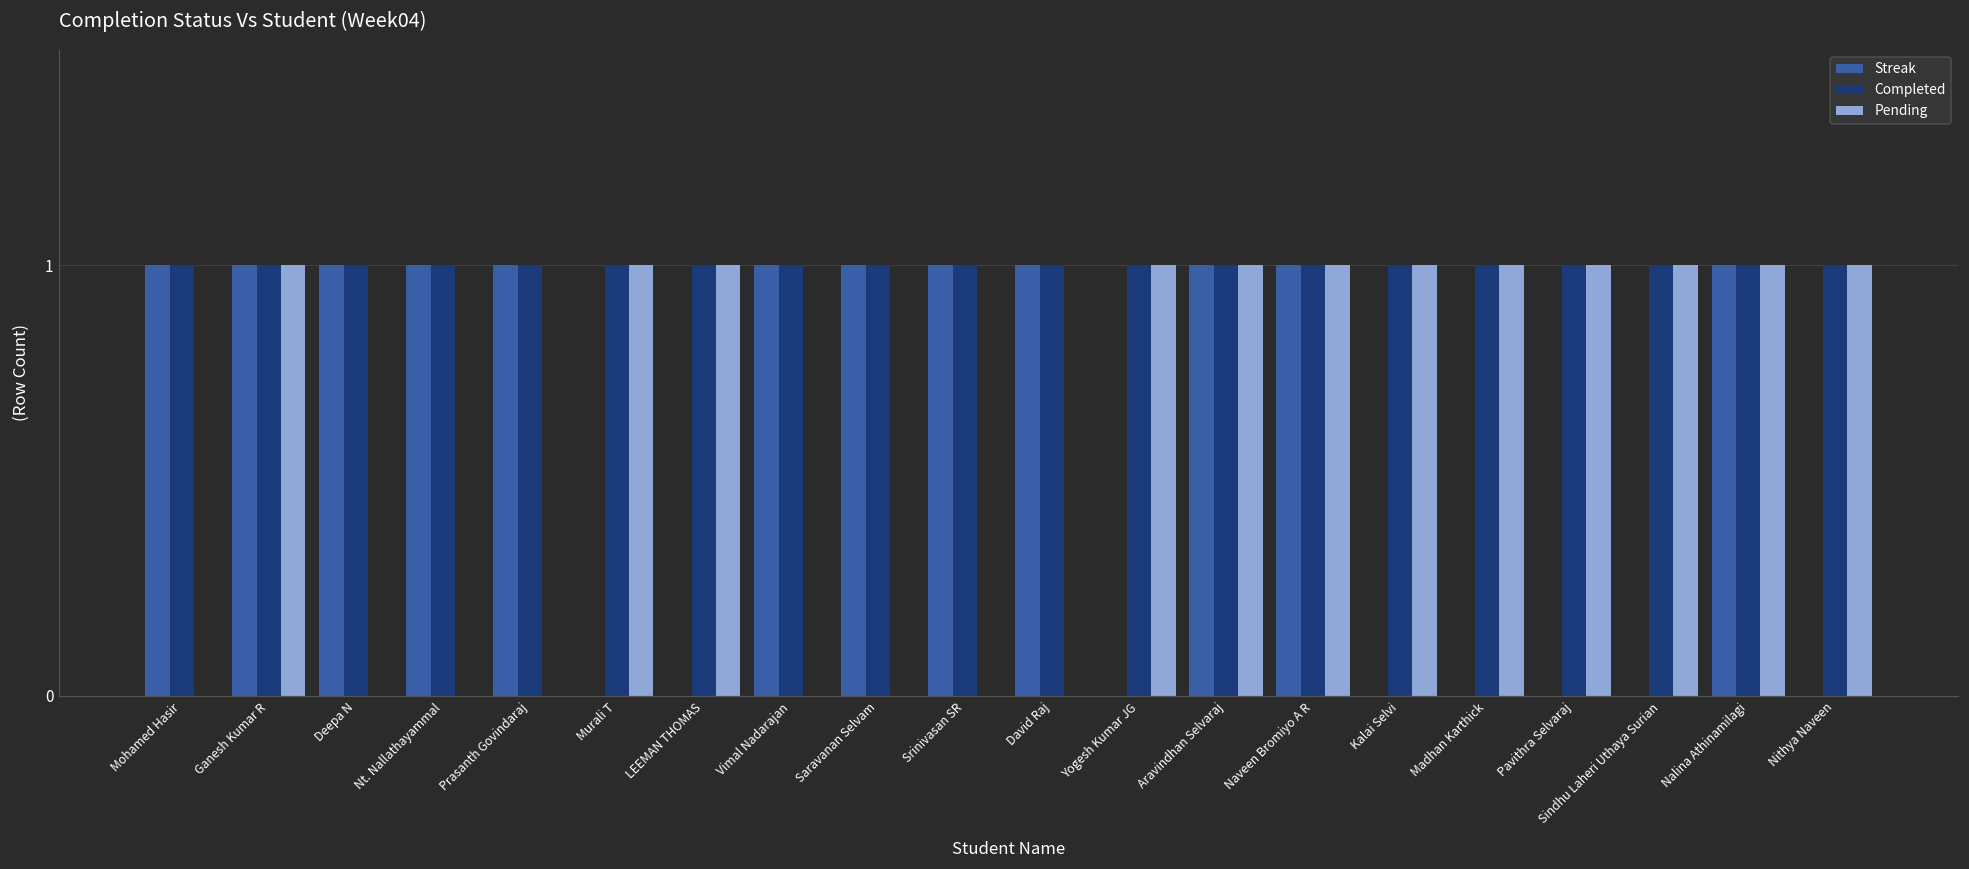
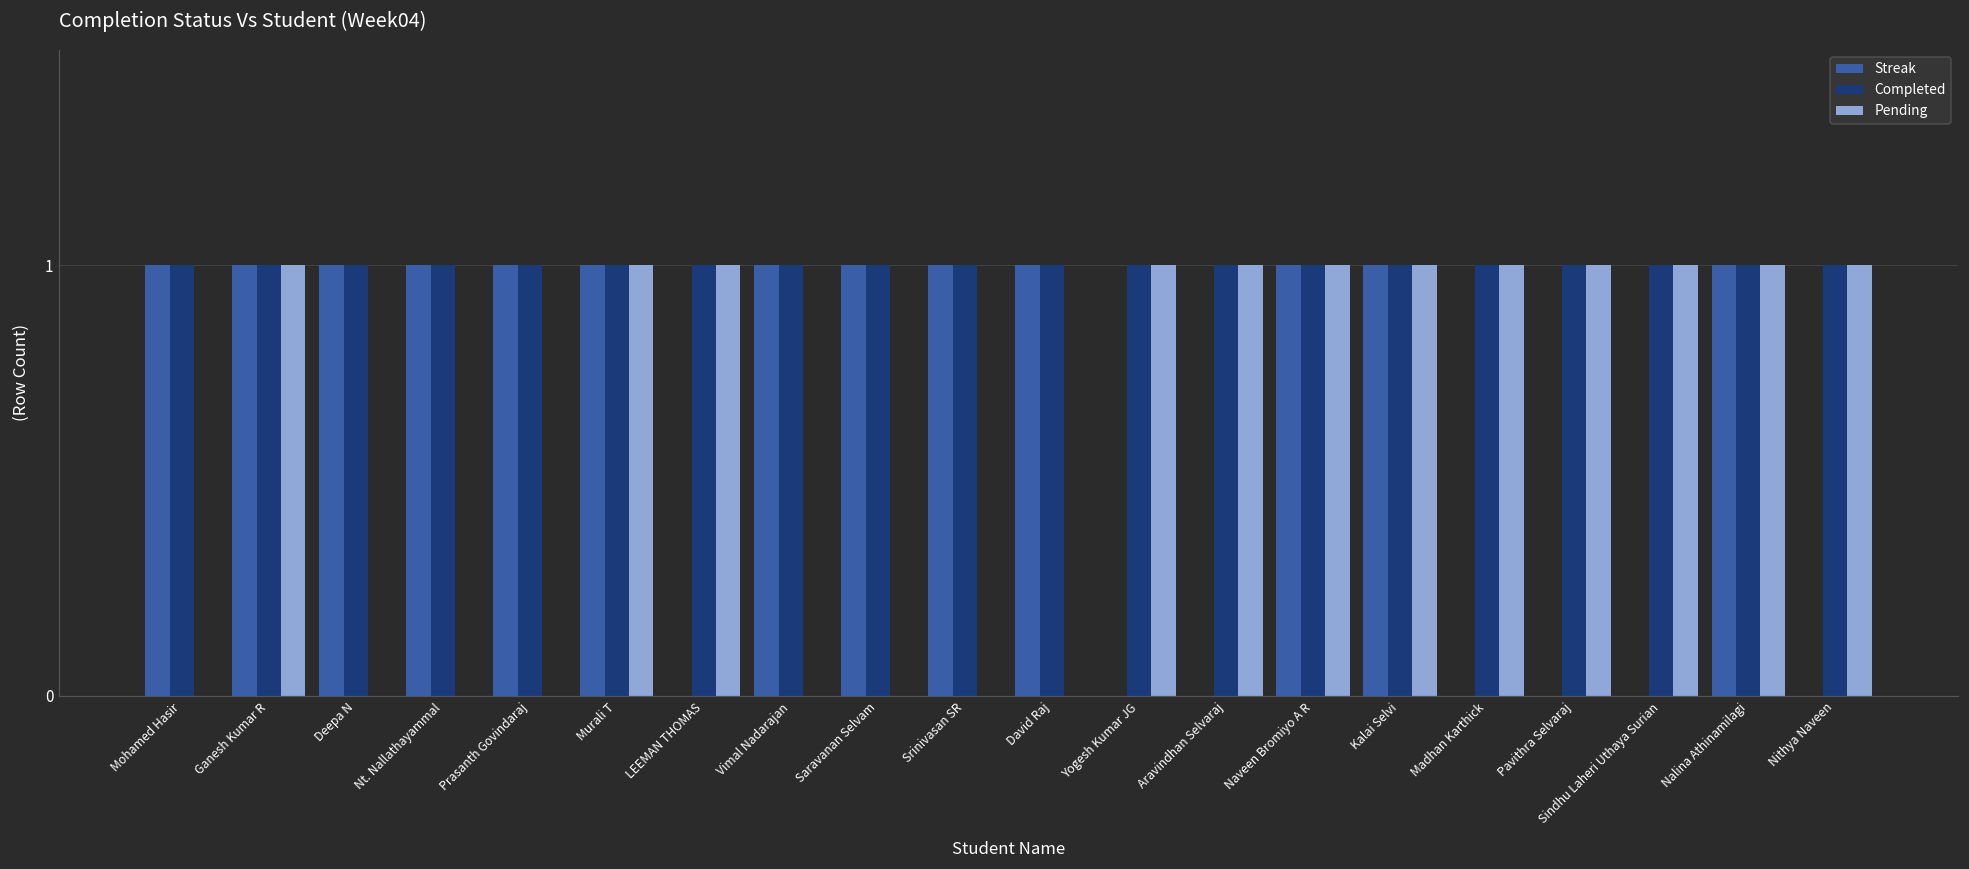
Streak, Murali T: 0 -> 1
Streak, Aravindhan Selvaraj: 1 -> 0
Streak, Kalai Selvi: 0 -> 1
